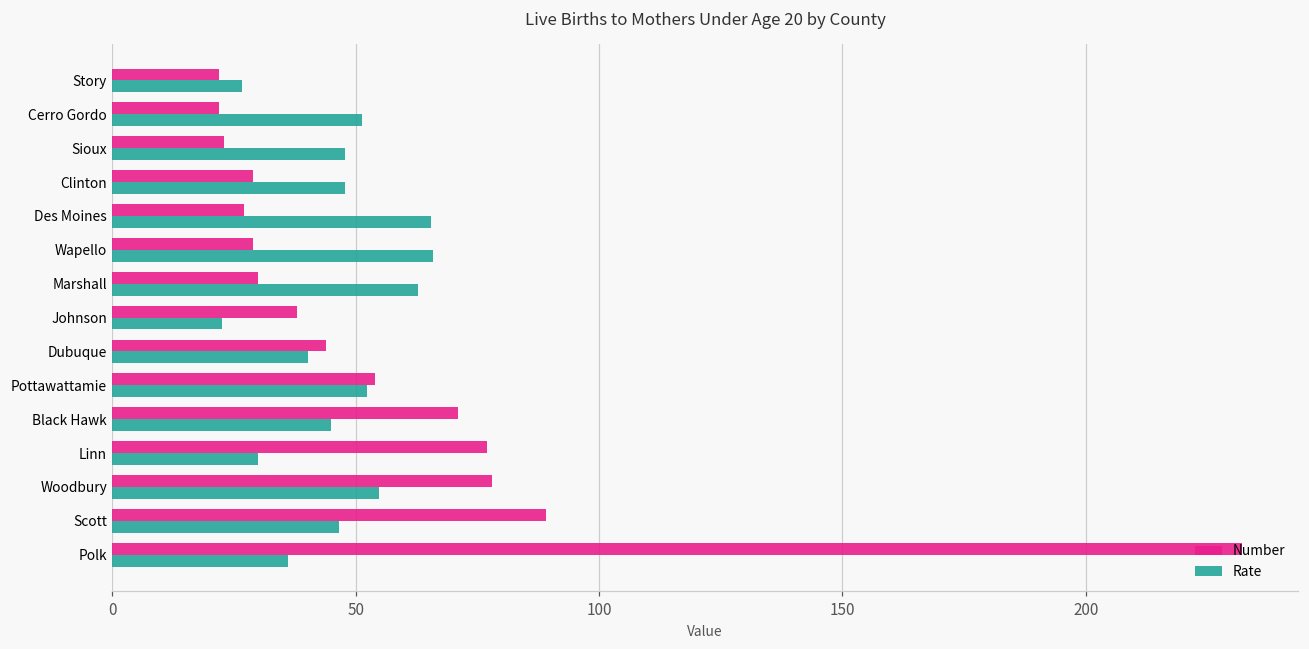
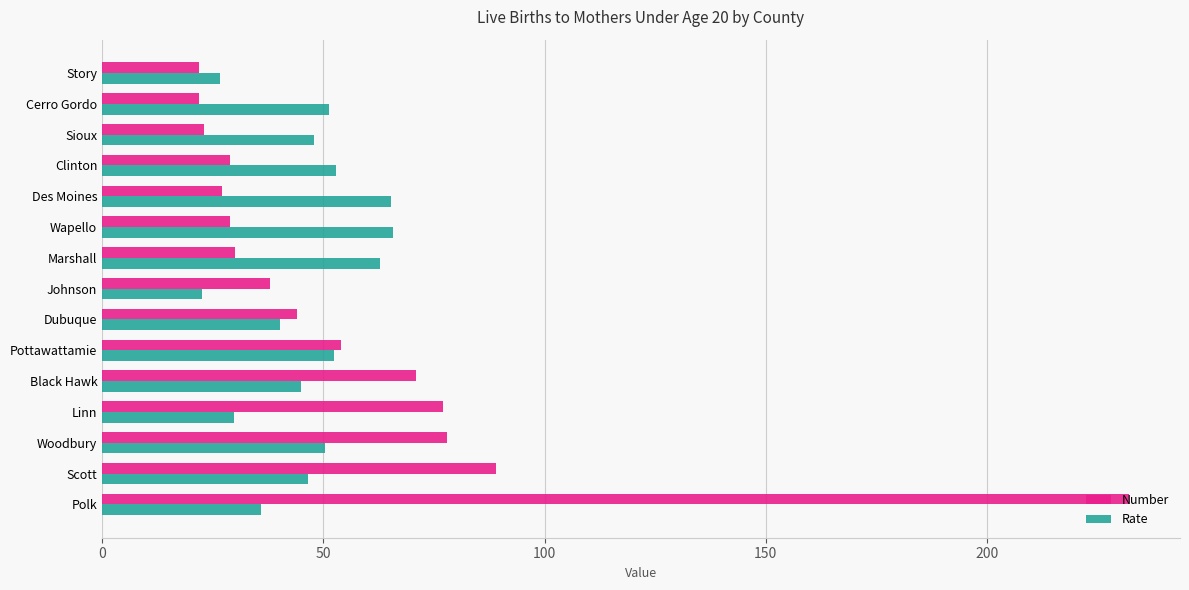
Rate, Clinton: 48 -> 53
Rate, Woodbury: 55 -> 50
